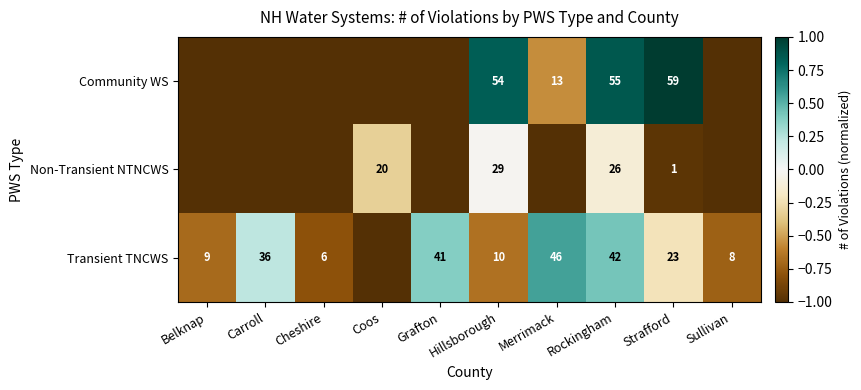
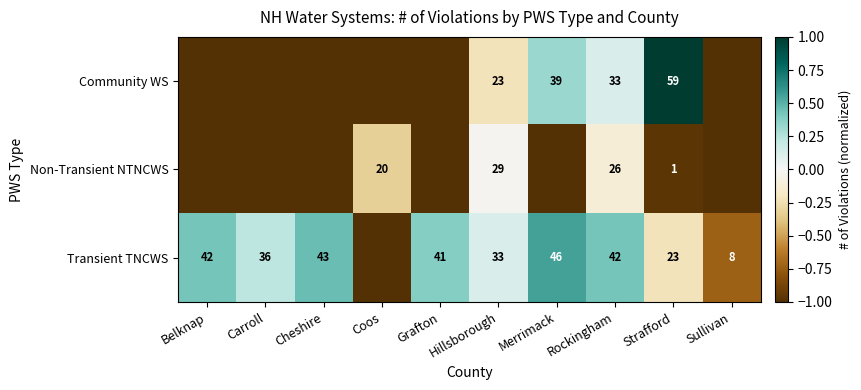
Community WS, Hillsborough: 54 -> 23
Community WS, Merrimack: 13 -> 39
Community WS, Rockingham: 55 -> 33
Transient TNCWS, Belknap: 9 -> 42
Transient TNCWS, Cheshire: 6 -> 43
Transient TNCWS, Hillsborough: 10 -> 33
